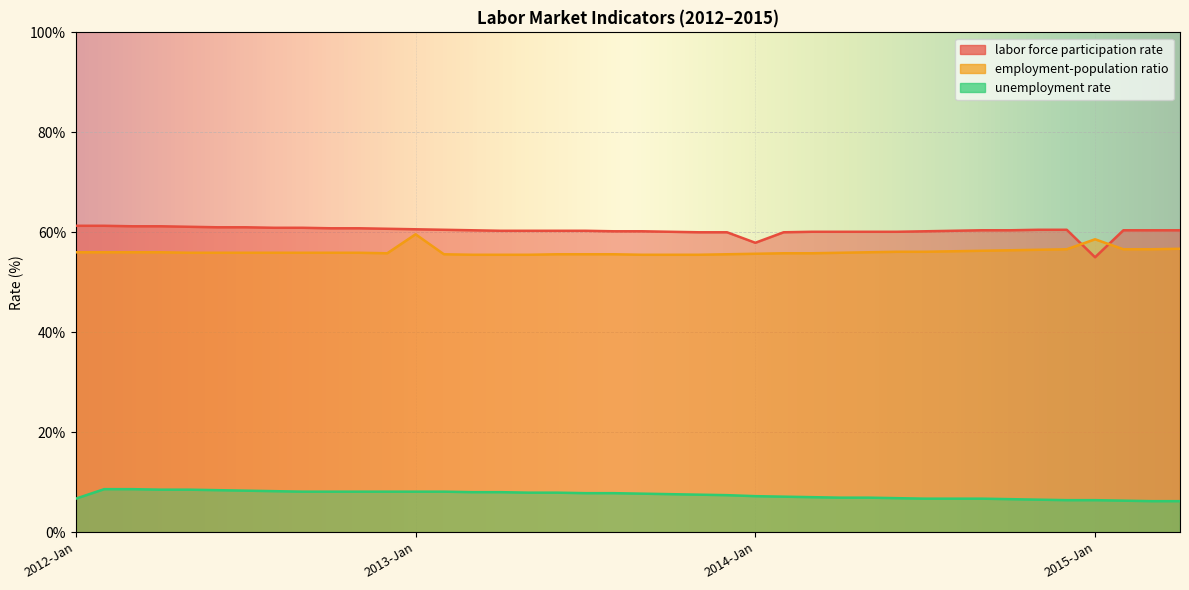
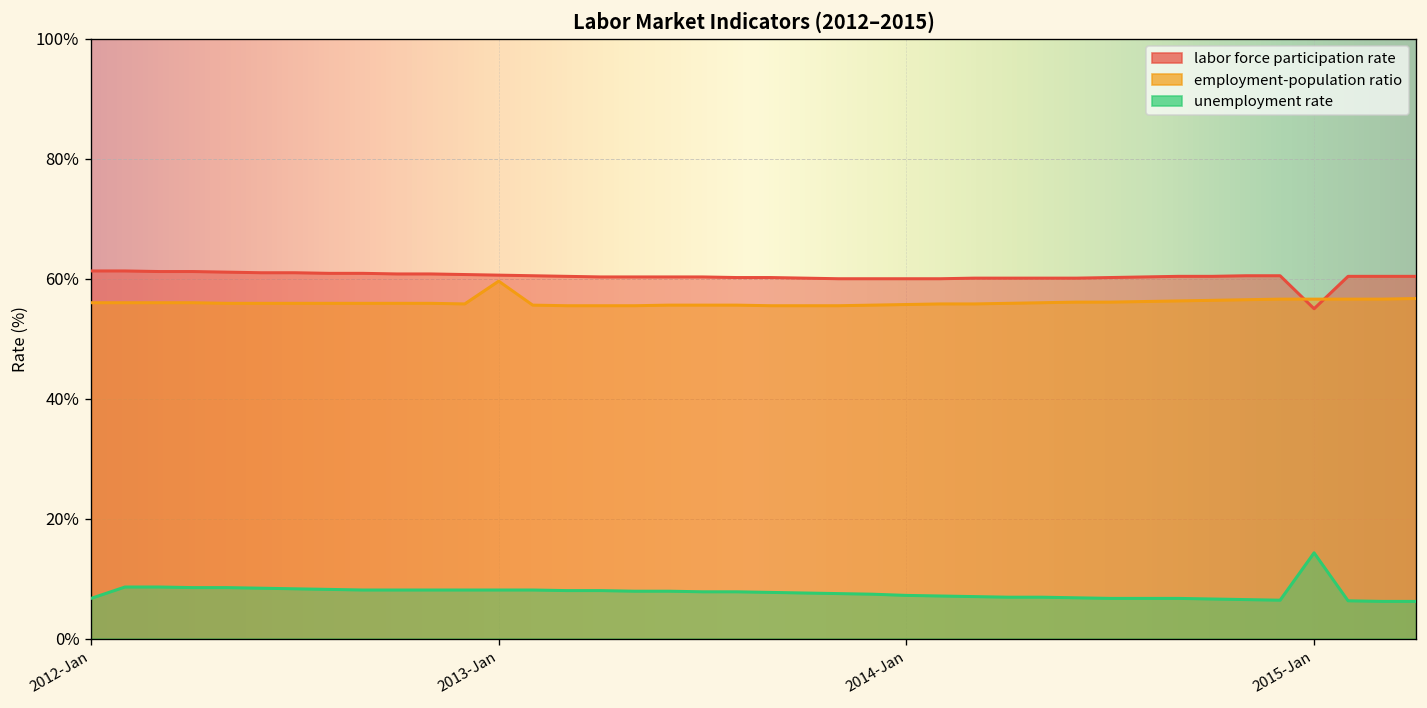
labor force participation rate, 2014-Jan: 58% -> 60%
employment-population ratio, 2015-Jan: 59% -> 57%
unemployment rate, 2015-Jan: 6% -> 14%
